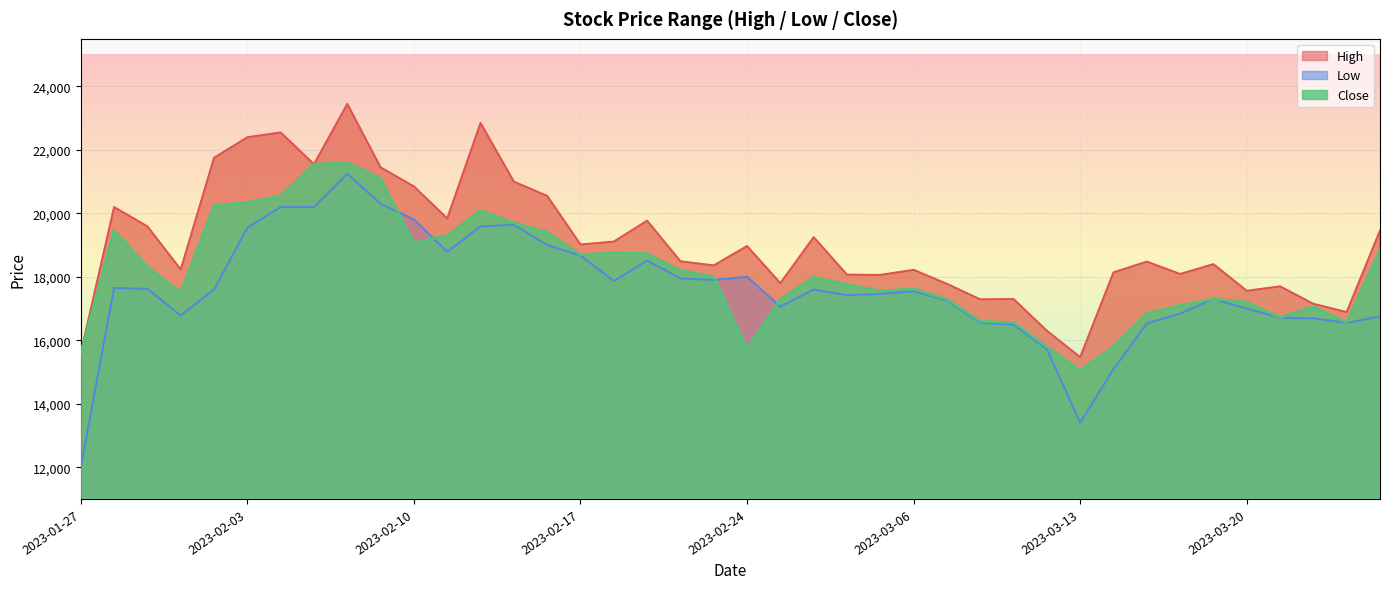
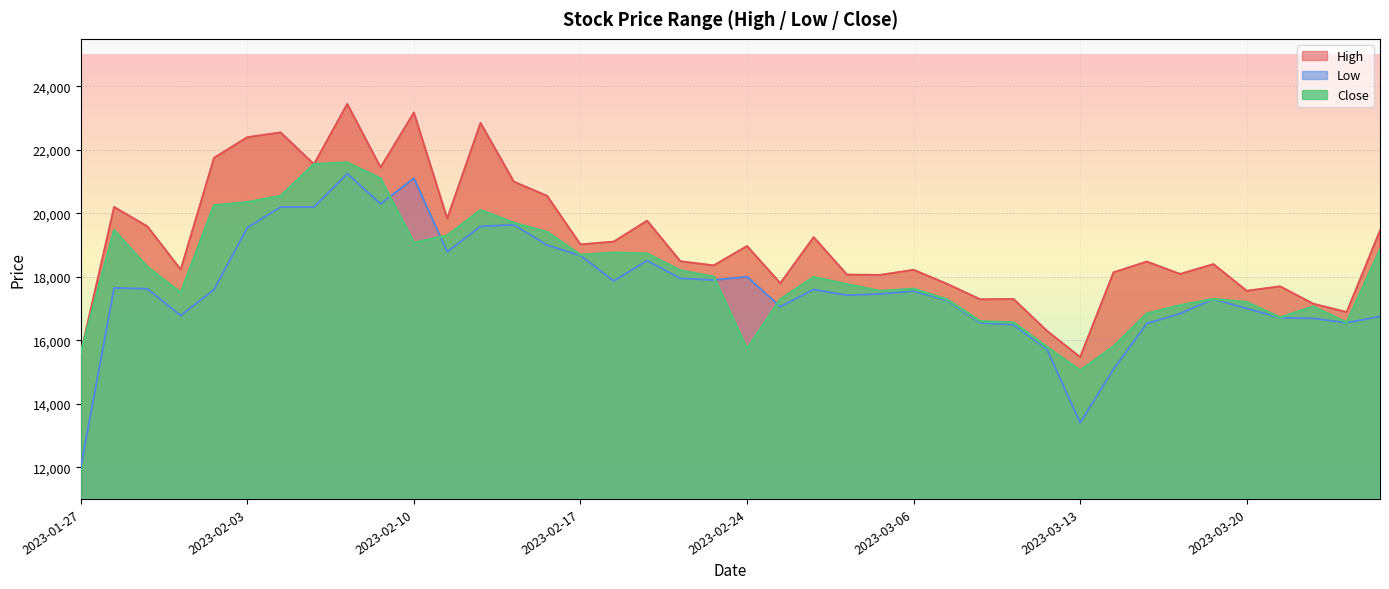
Low, 2023-02-10: 19,800 -> 21,100
High, 2023-02-10: 20,900 -> 23,200
